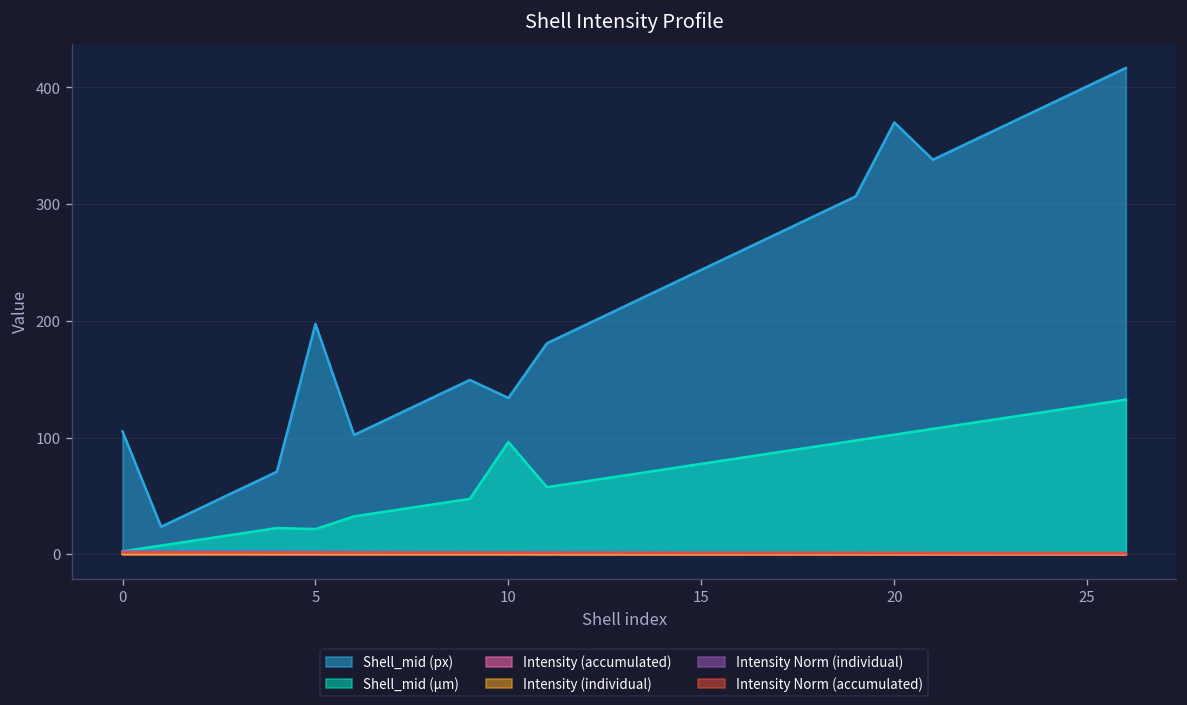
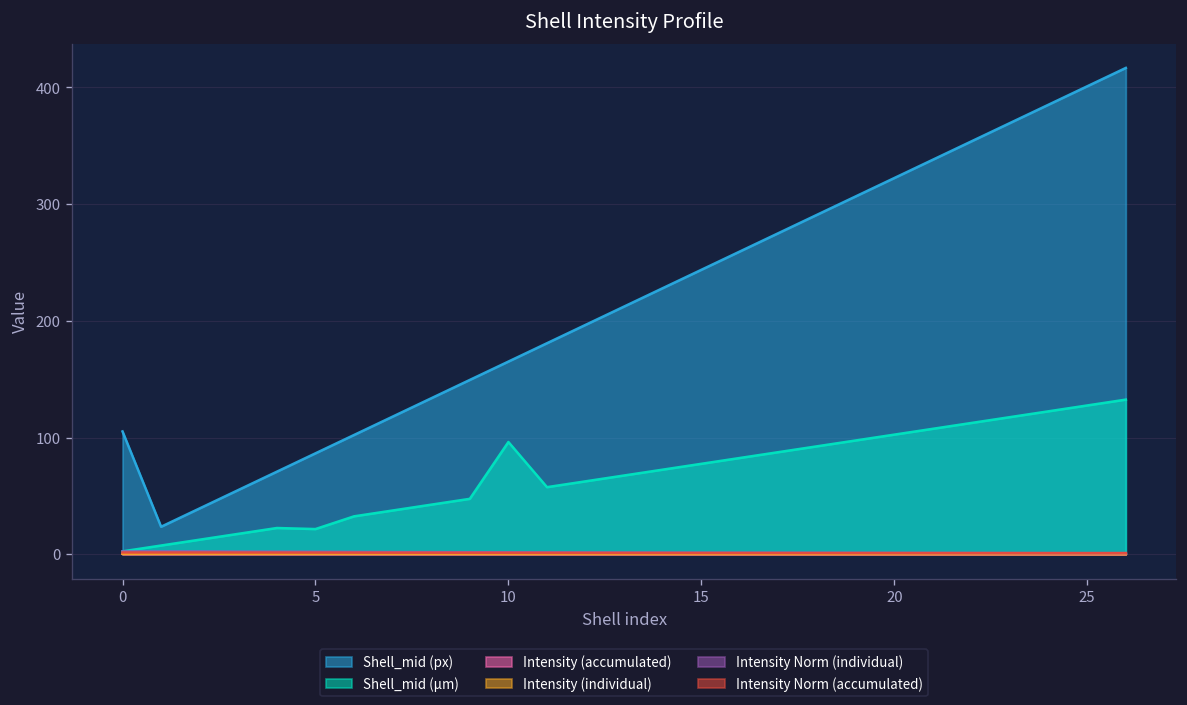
Shell_mid (px), 5: 200 -> 90
Shell_mid (px), 10: 130 -> 170
Shell_mid (px), 20: 370 -> 320
